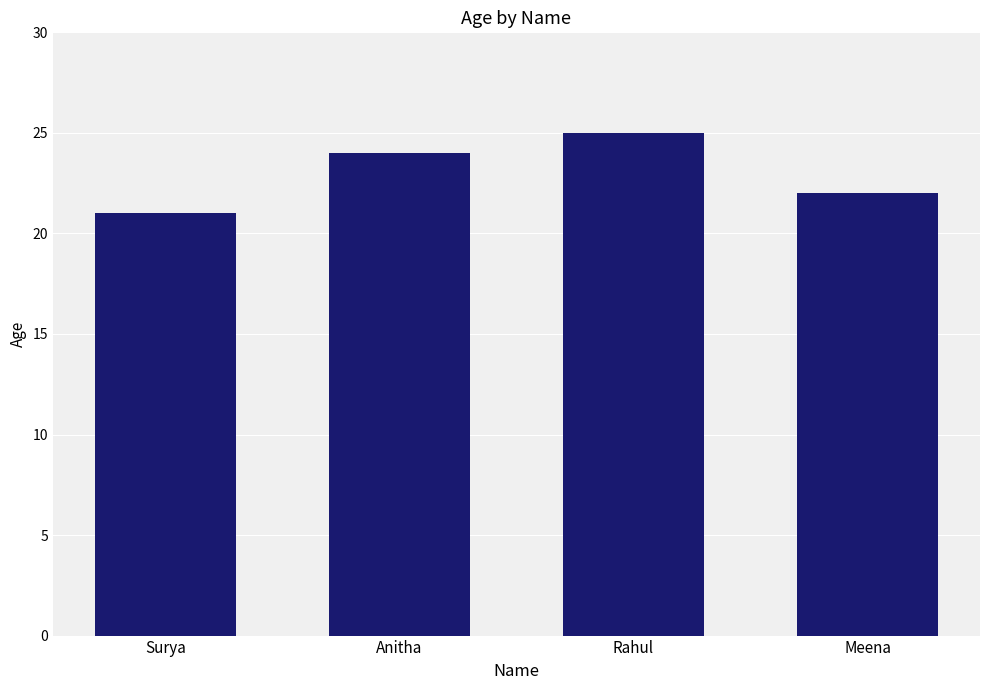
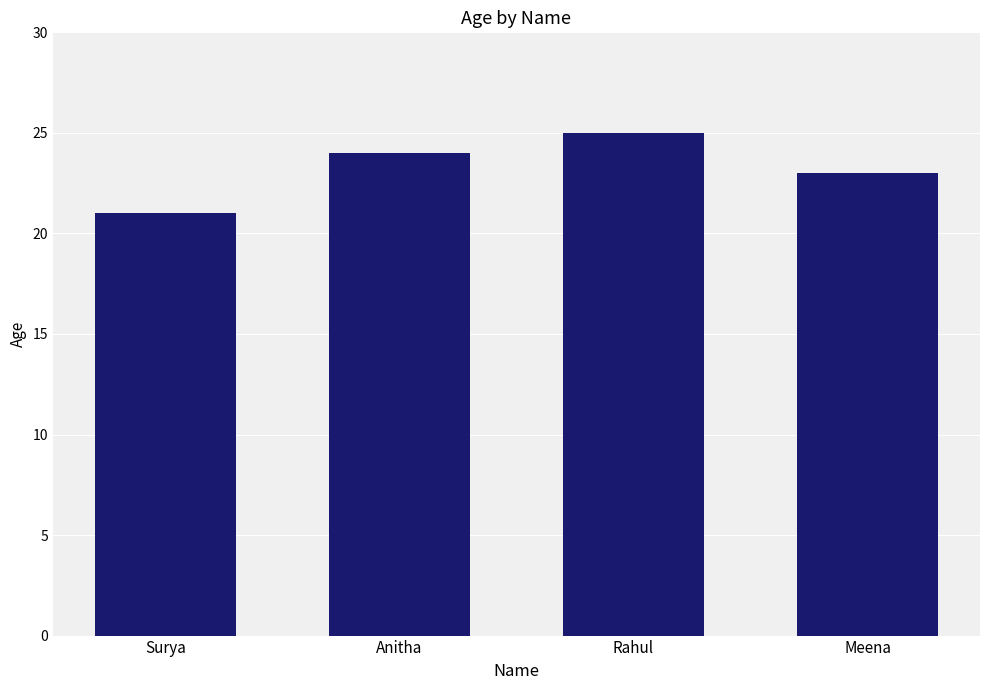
Meena: 22 -> 23
